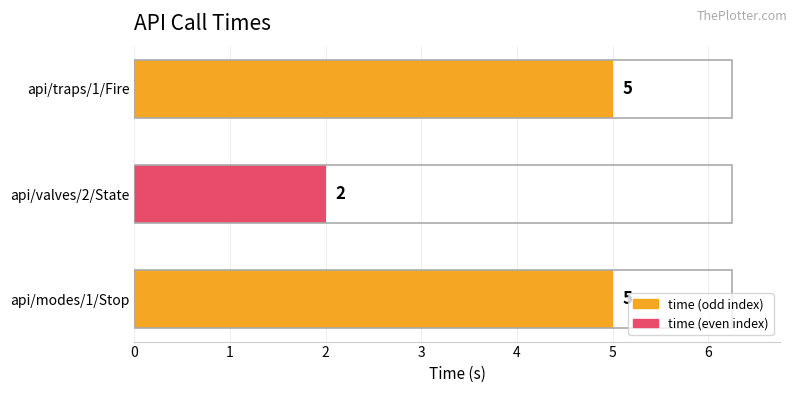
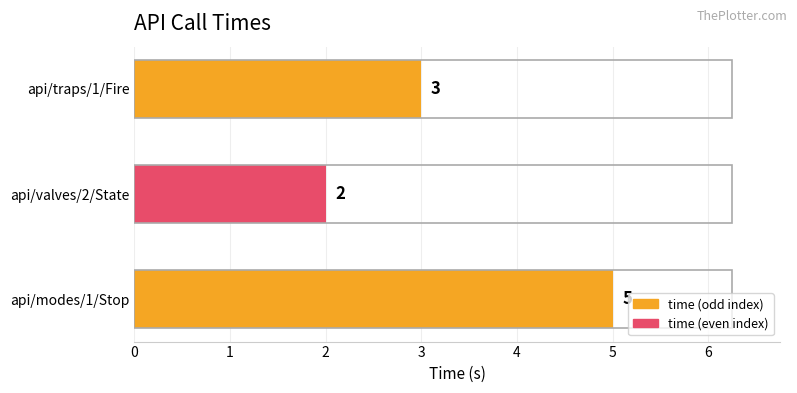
api/traps/1/Fire: 5 -> 3
